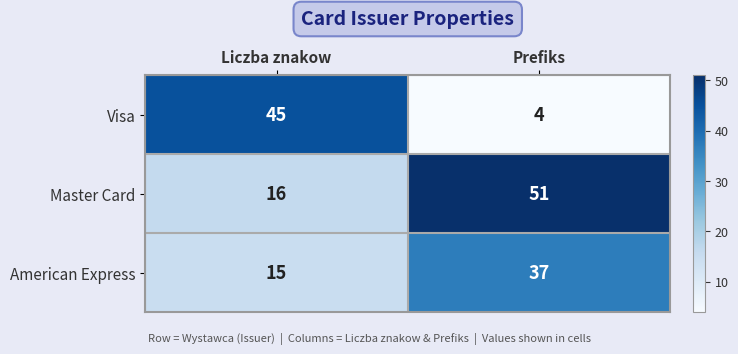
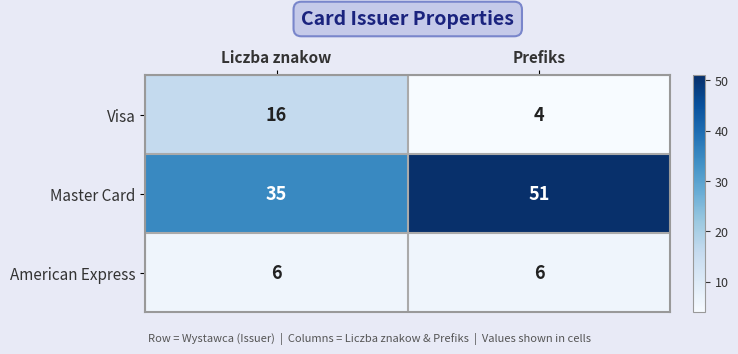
Visa, Liczba znakow: 45 -> 16
Master Card, Liczba znakow: 16 -> 35
American Express, Liczba znakow: 15 -> 6
American Express, Prefiks: 37 -> 6
